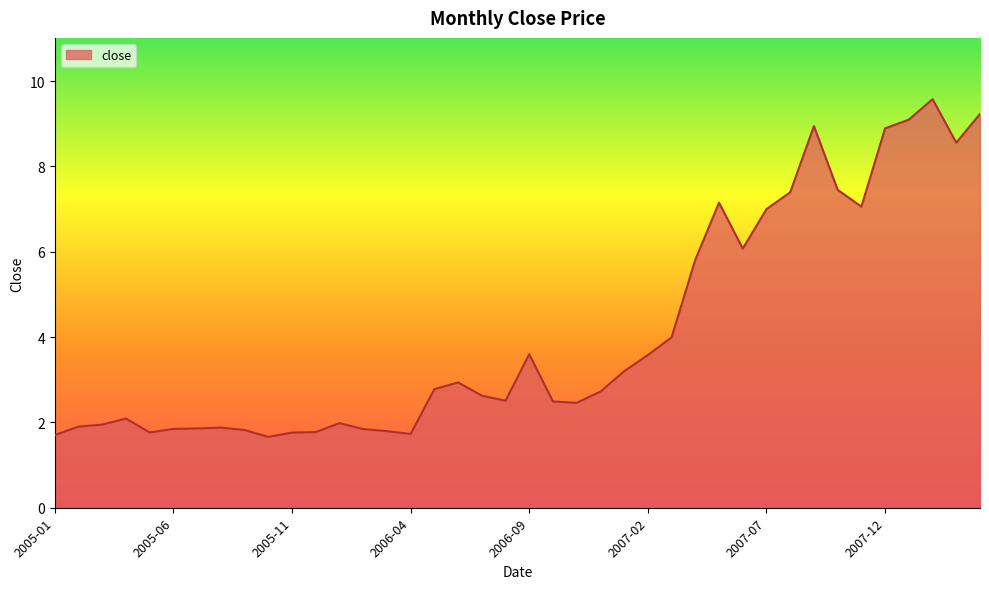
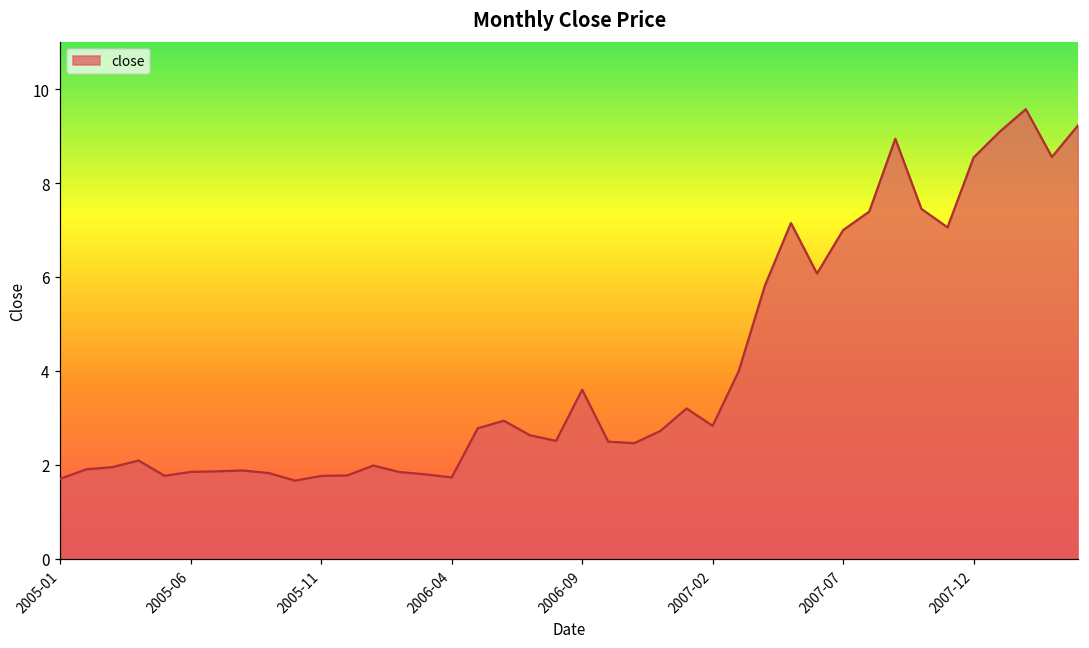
2007-02: 3.6 -> 2.8
2007-12: 8.9 -> 8.5
